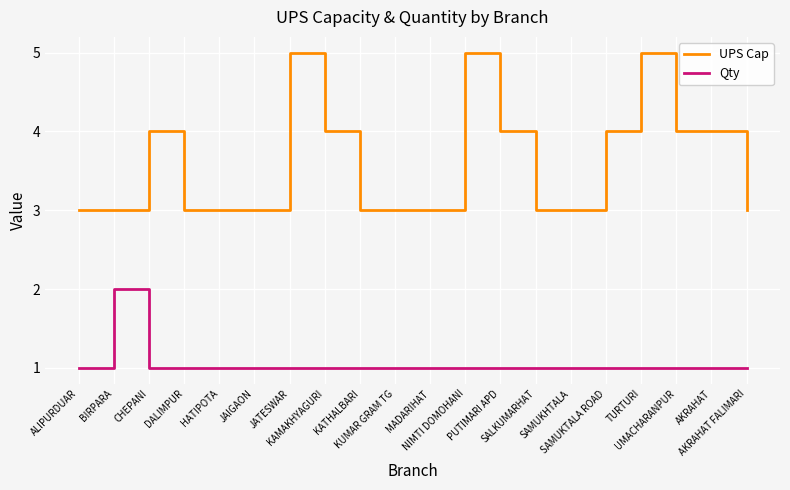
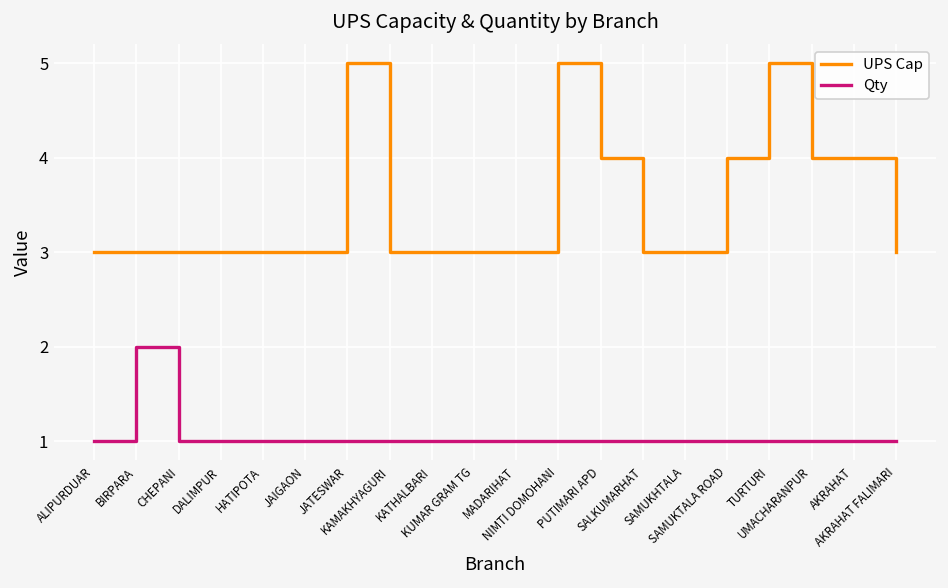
UPS Cap, CHEPANI: 4 -> 3
UPS Cap, KAMAKHYAGURI: 4 -> 3
